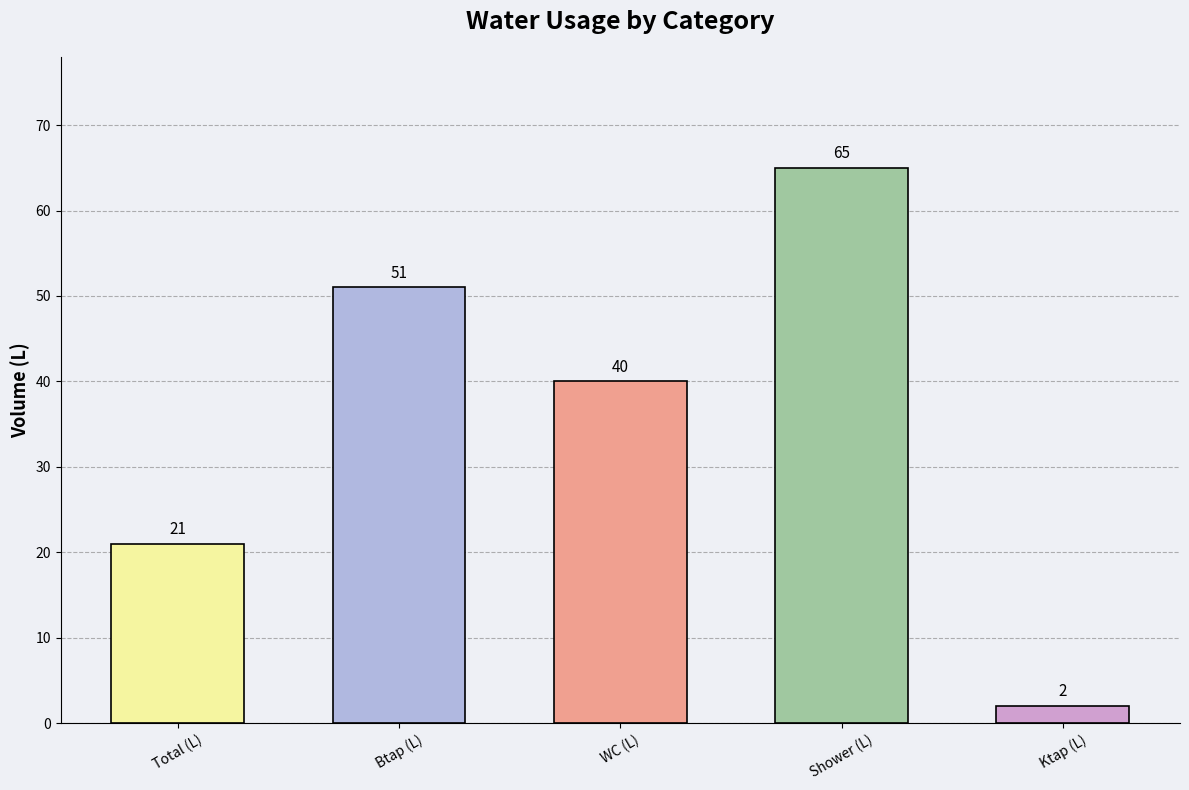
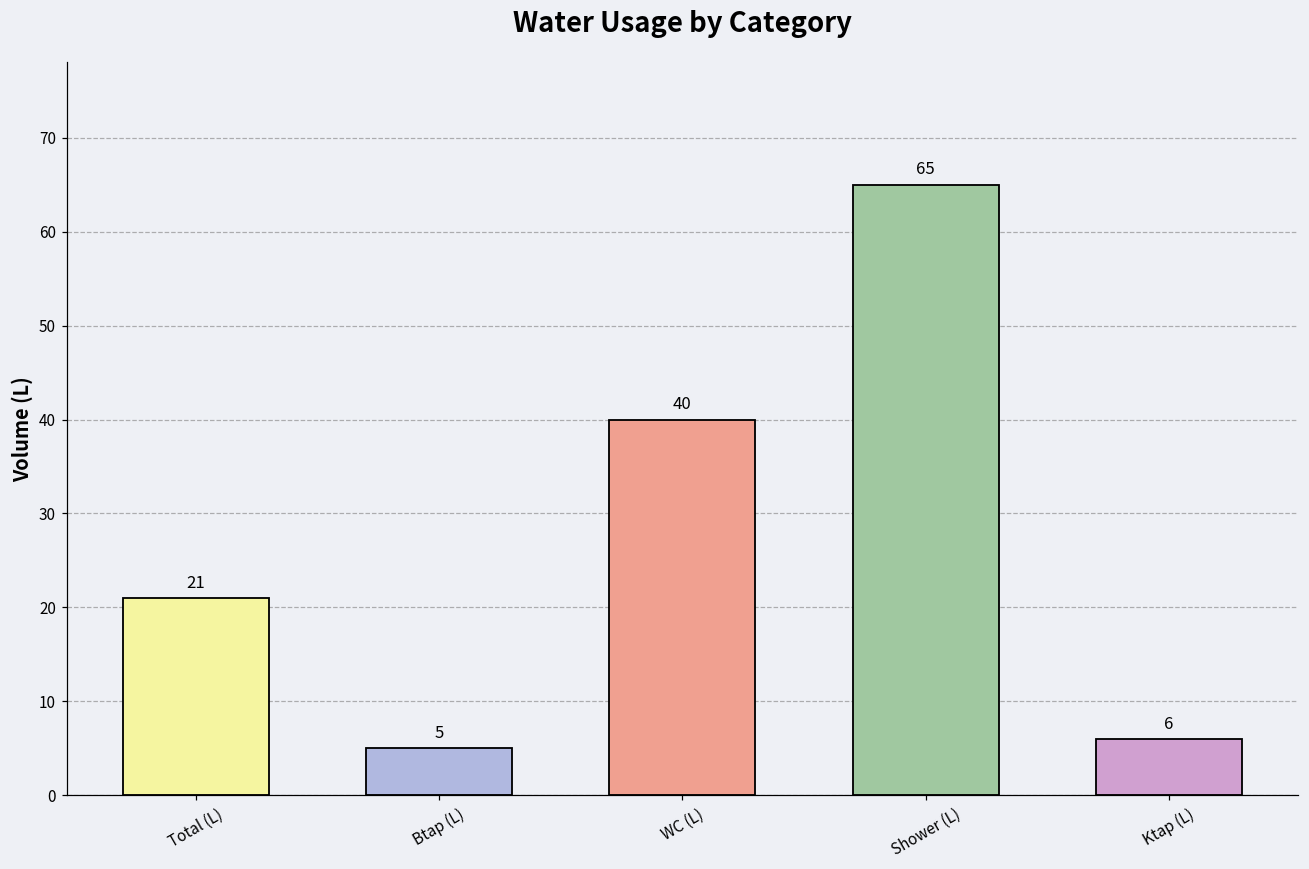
Btap (L): 51 -> 5
Ktap (L): 2 -> 6
